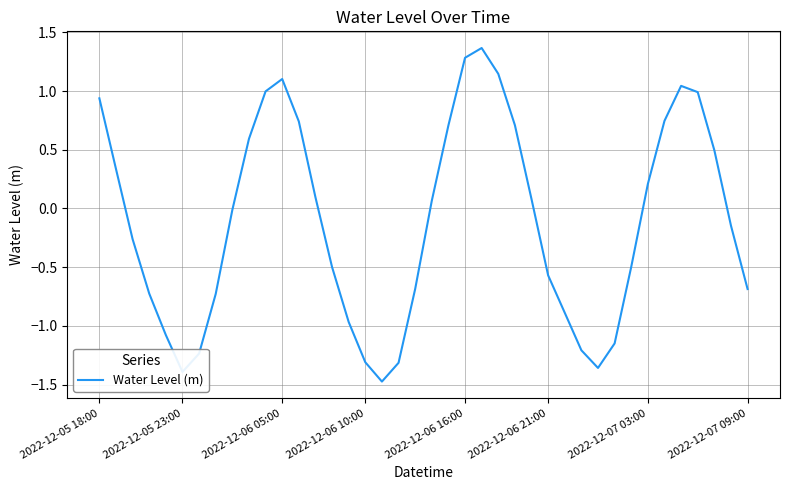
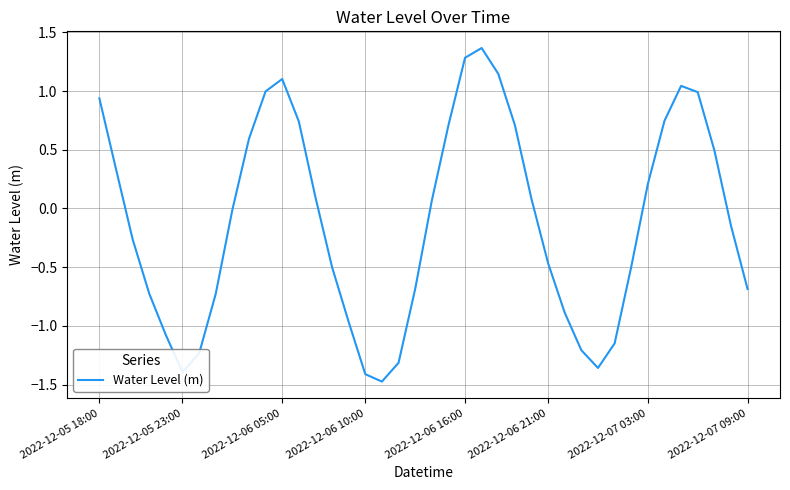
2022-12-06 10:00: -1.31 -> -1.41
2022-12-06 21:00: -0.57 -> -0.47
